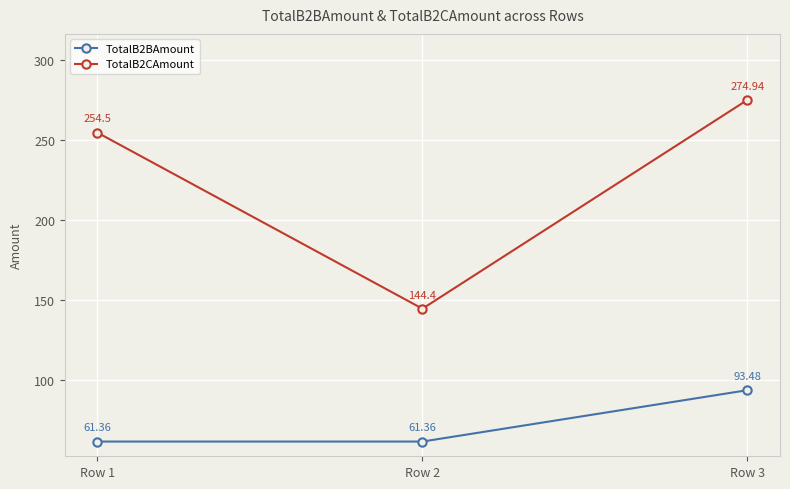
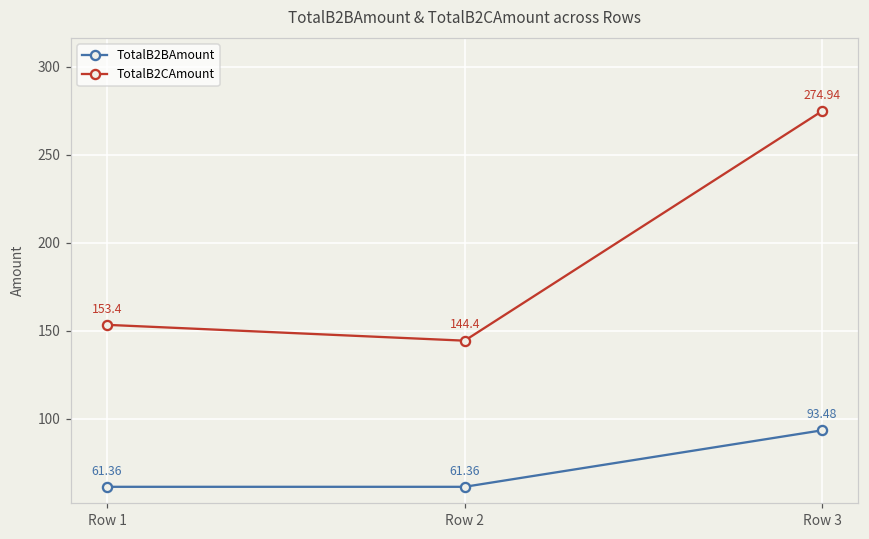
TotalB2CAmount, Row 1: 254.5 -> 153.4
